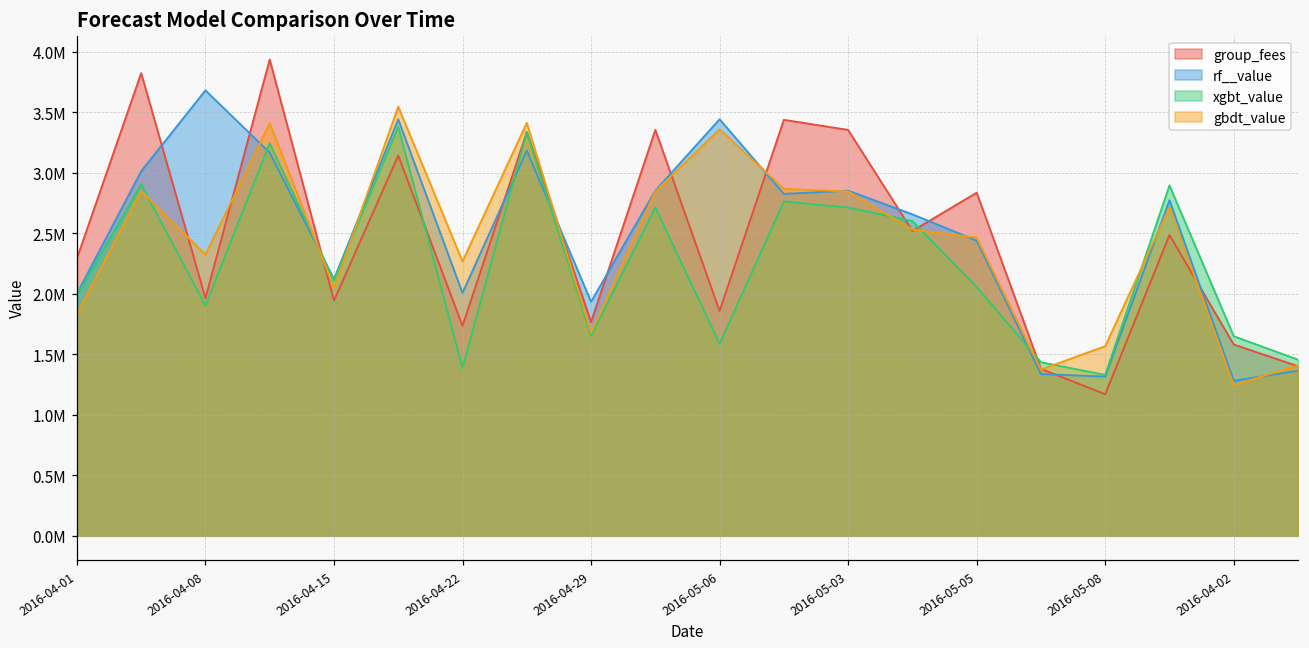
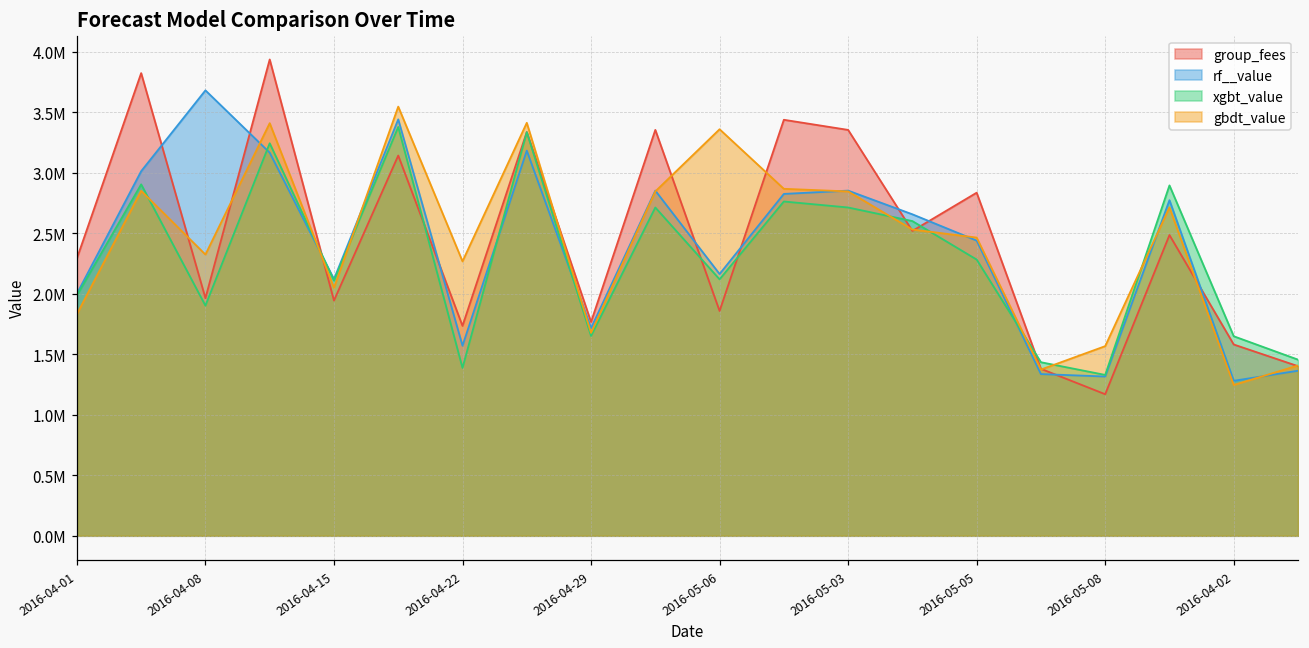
rf__value, 2016-04-22: 2010000 -> 1570000
rf__value, 2016-04-29: 1940000 -> 1720000
rf__value, 2016-05-06: 3440000 -> 2160000
xgbt_value, 2016-05-06: 1590000 -> 2120000
xgbt_value, 2016-05-05: 2060000 -> 2280000
